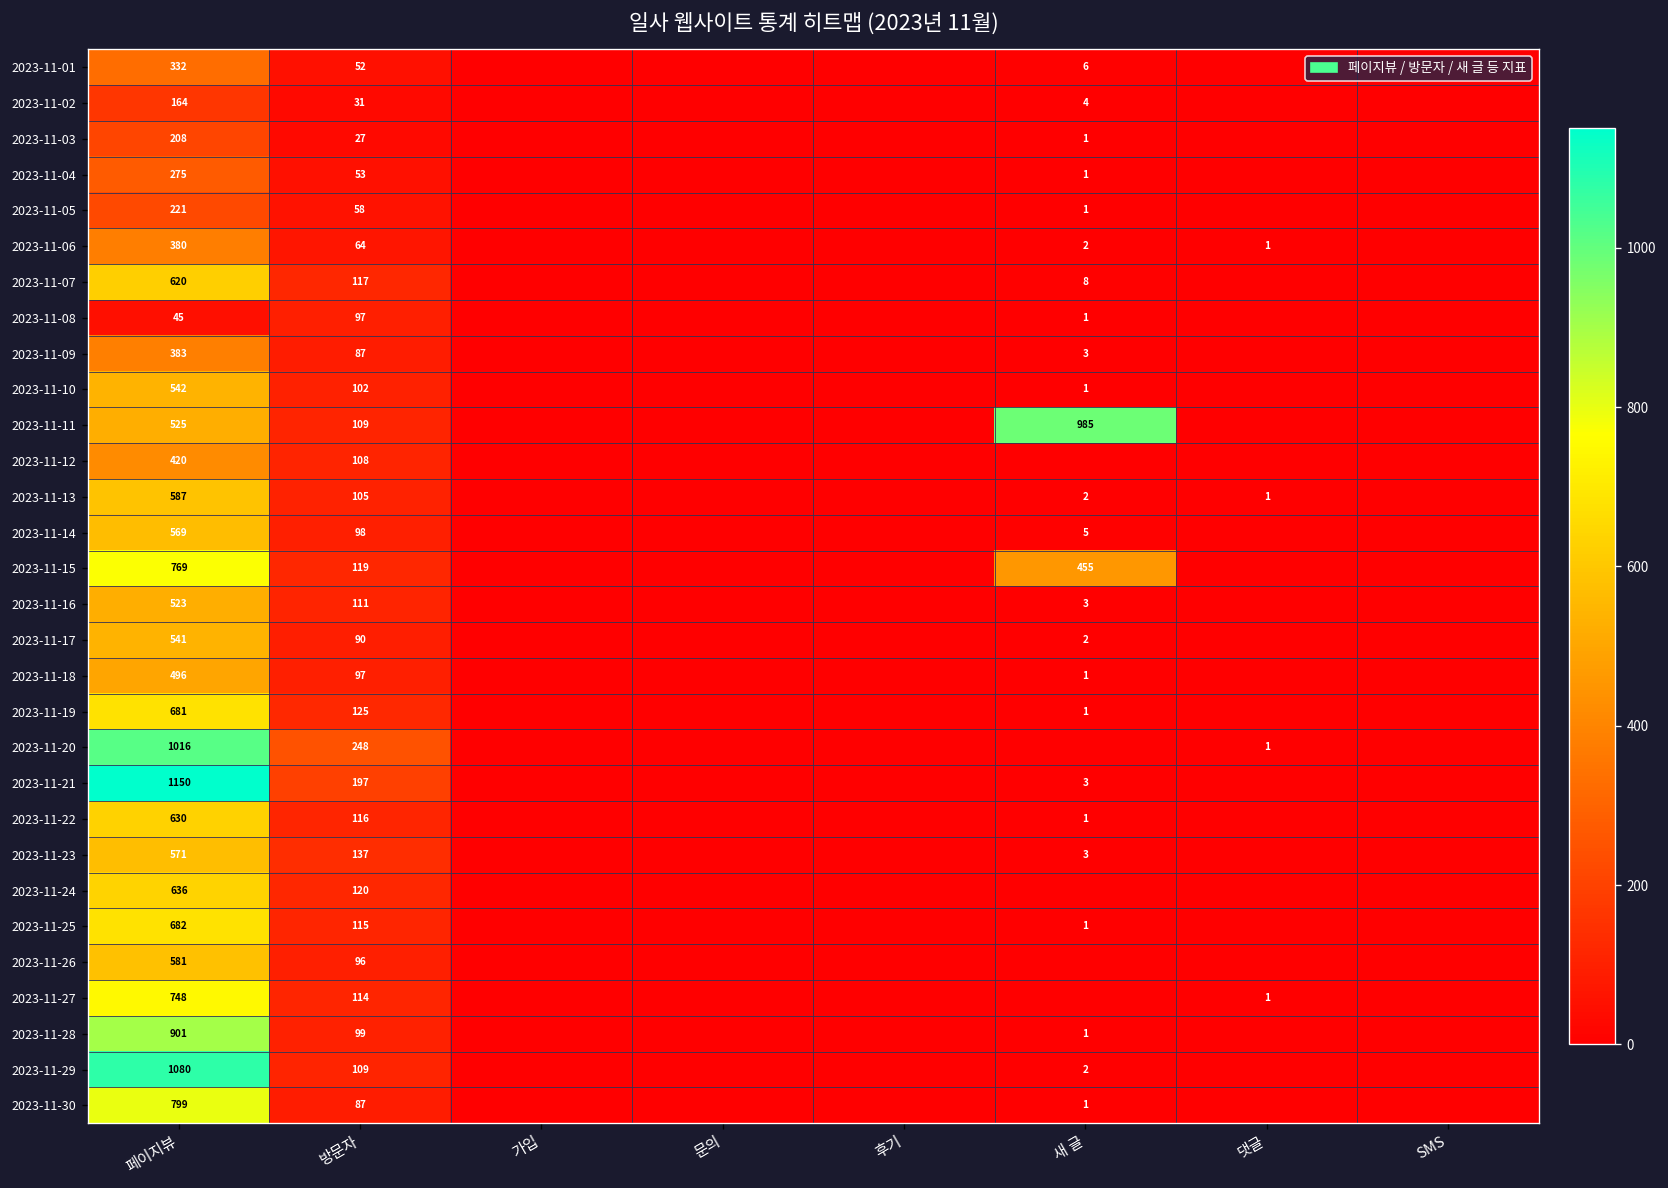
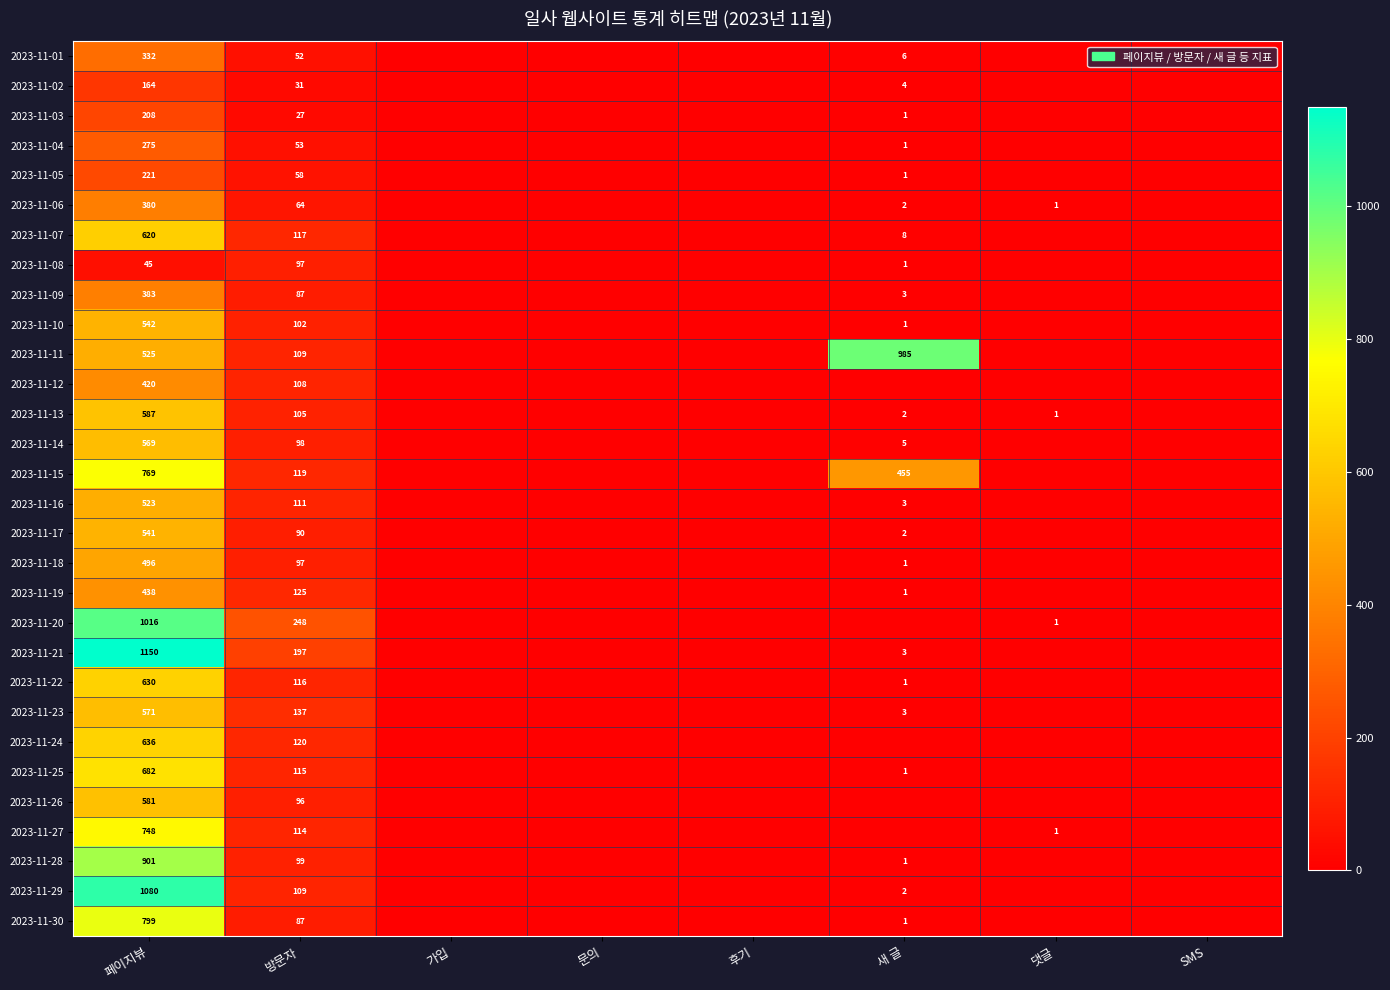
2023-11-19, 페이지뷰: 681 -> 438
